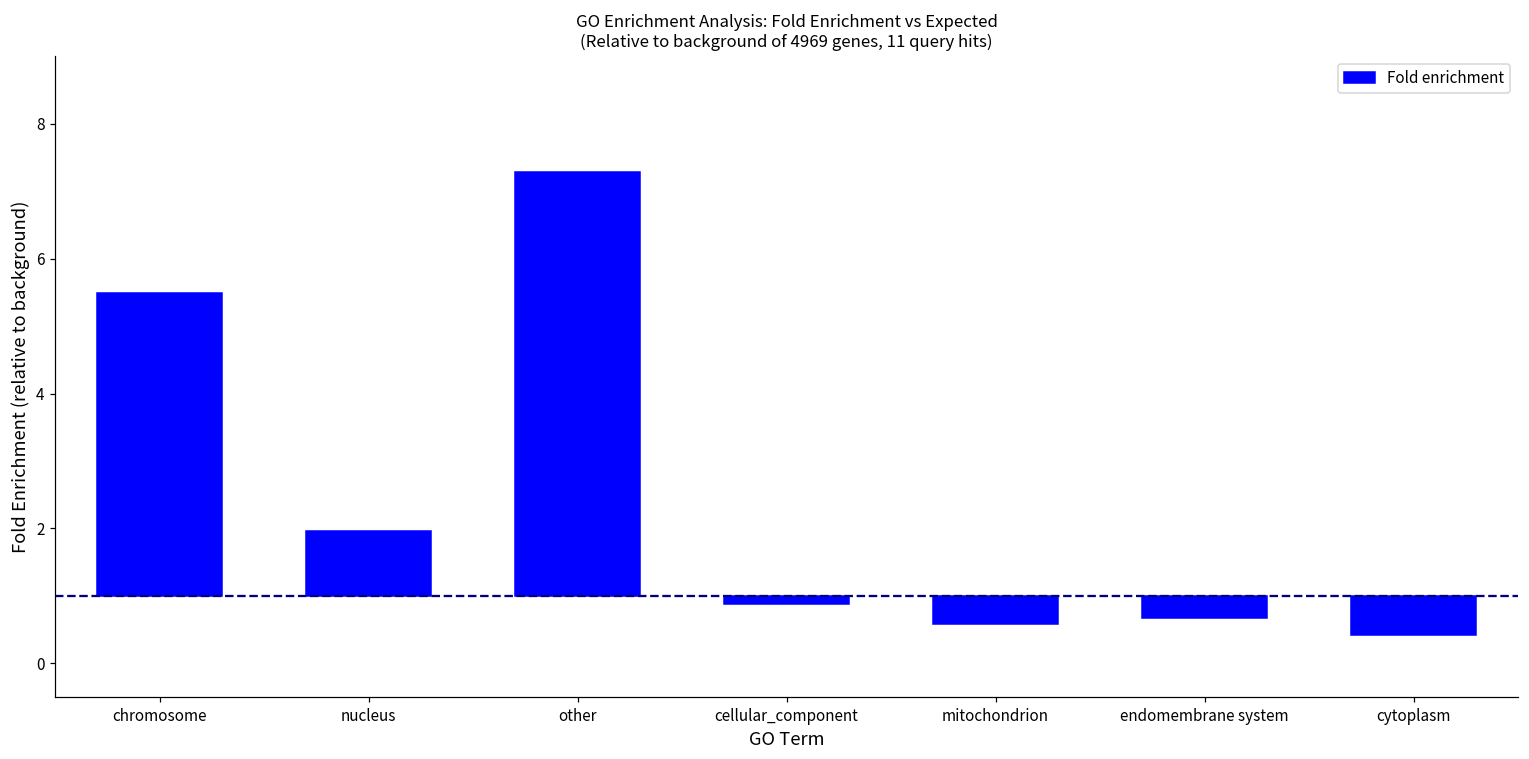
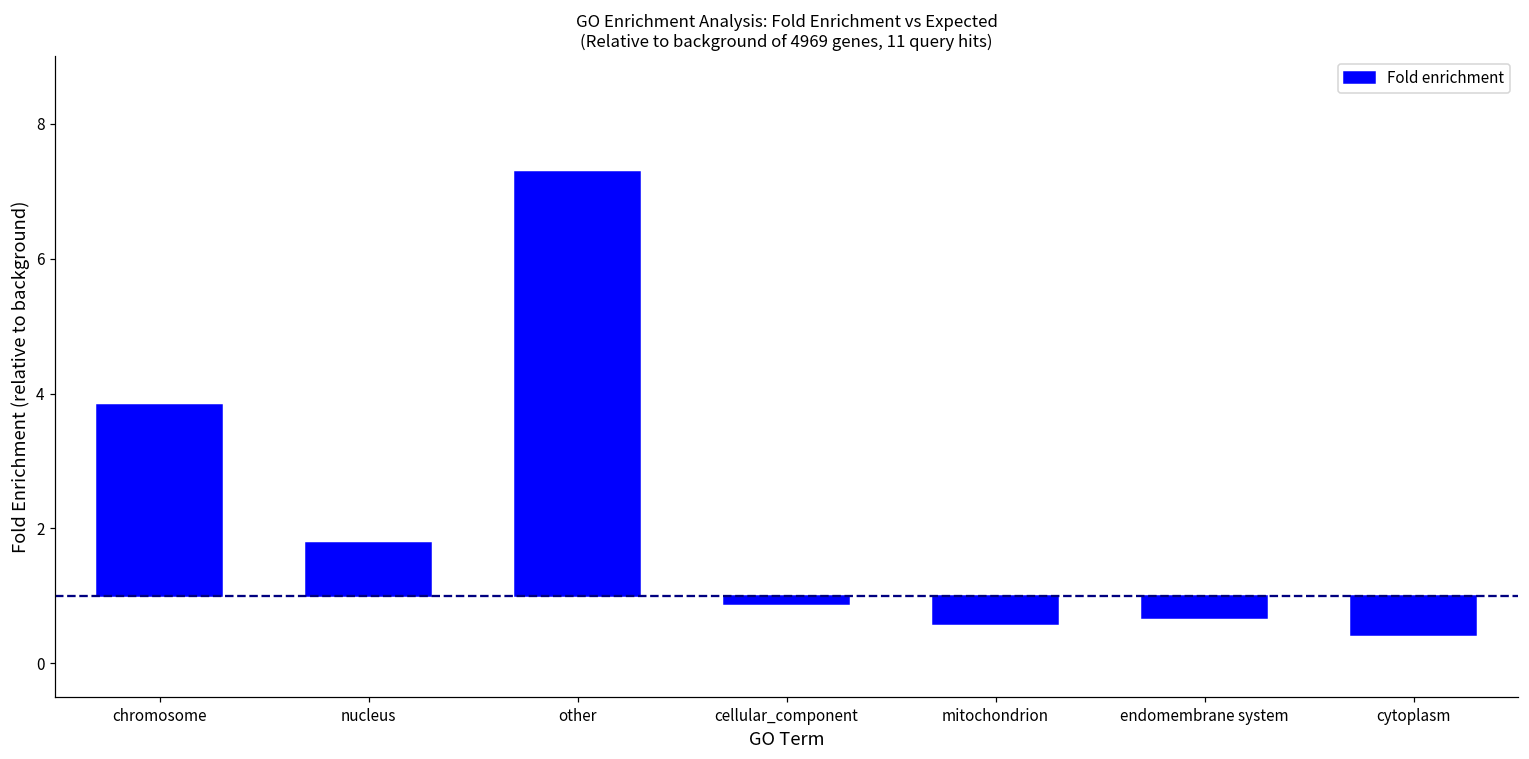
chromosome: 5.5 -> 3.8
nucleus: 2.0 -> 1.8
